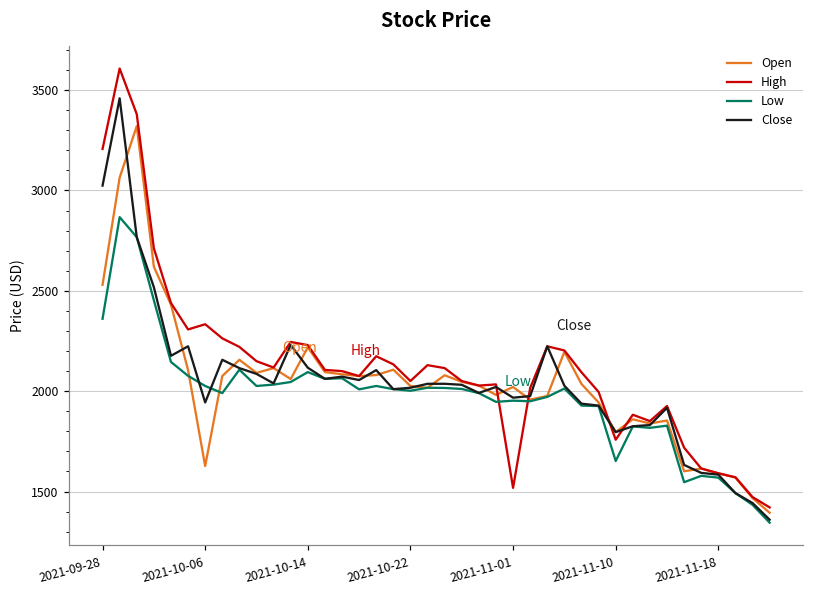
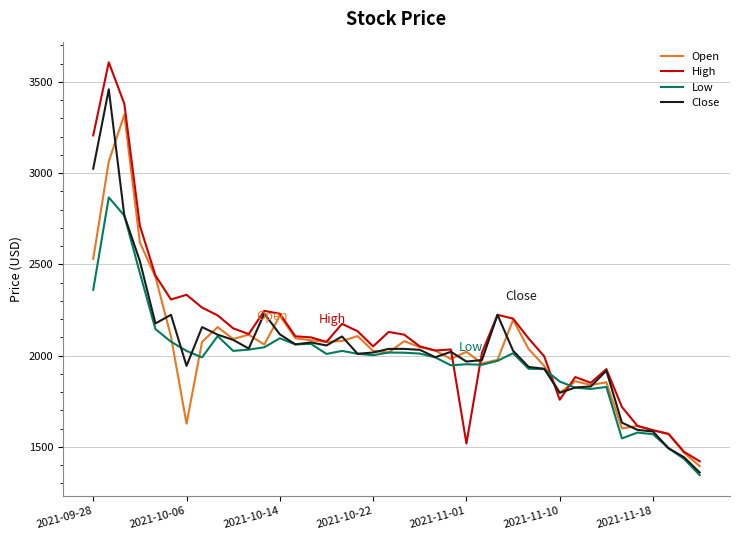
Low, 2021-11-10: 1650 -> 1860
